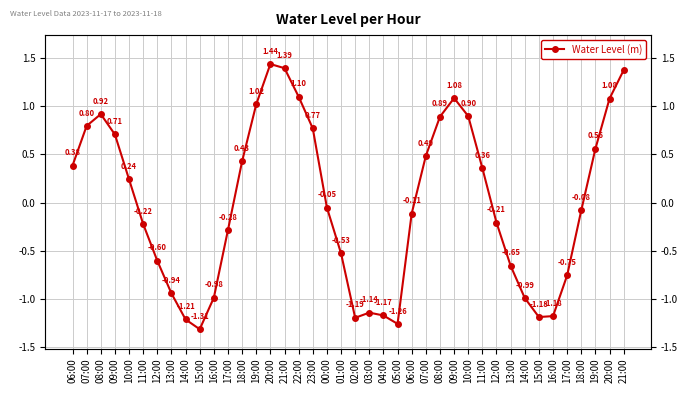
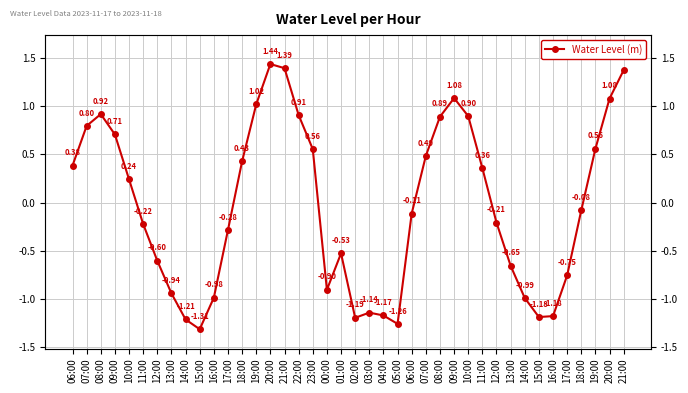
22:00: 1.10 -> 0.91
23:00: 0.77 -> 0.56
00:00: -0.05 -> -0.90
